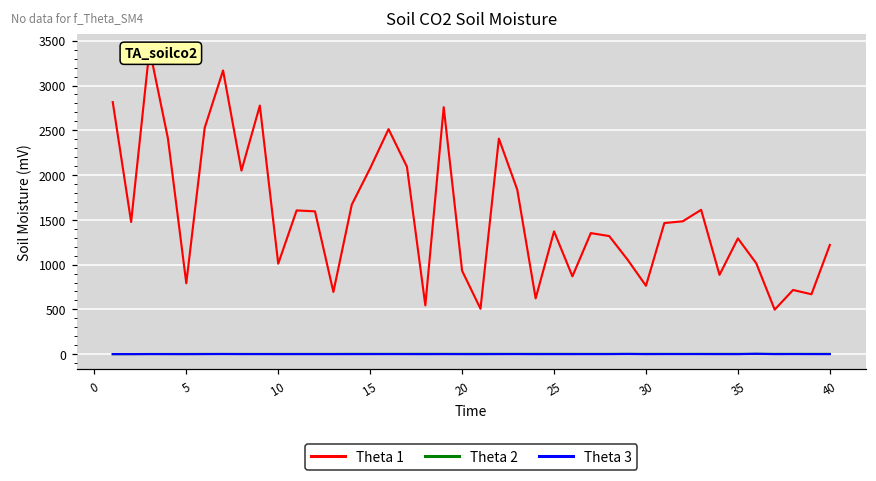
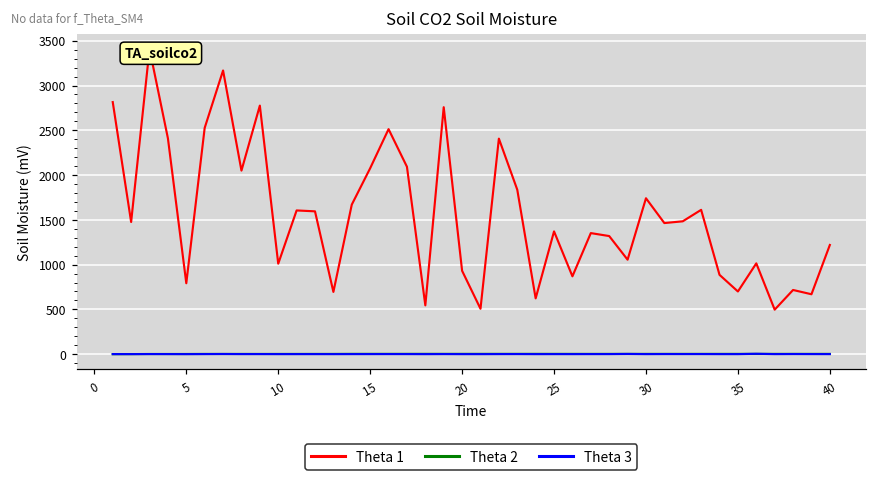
Theta 1, 30: 800 -> 1700
Theta 1, 35: 1300 -> 700
